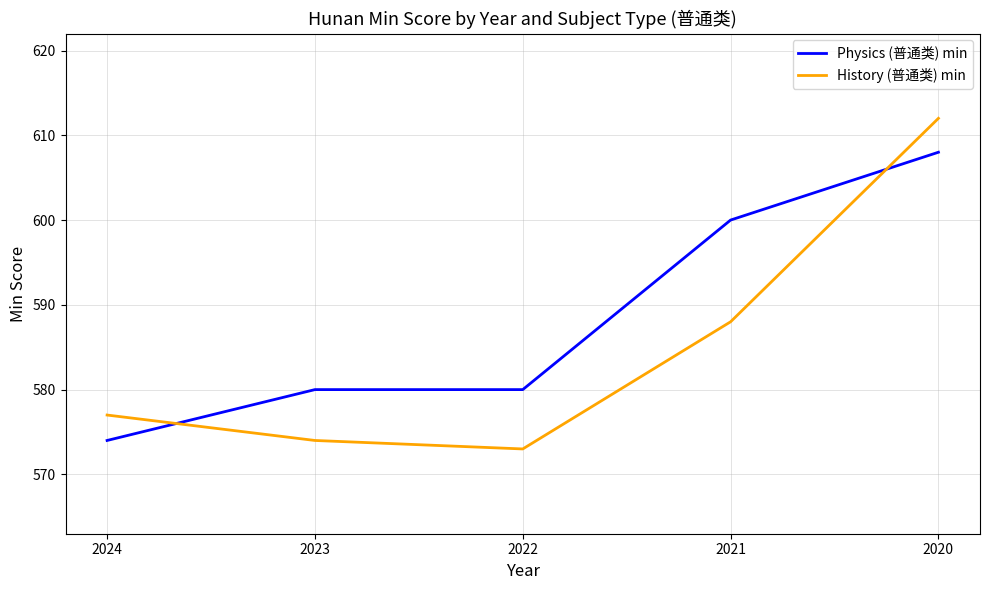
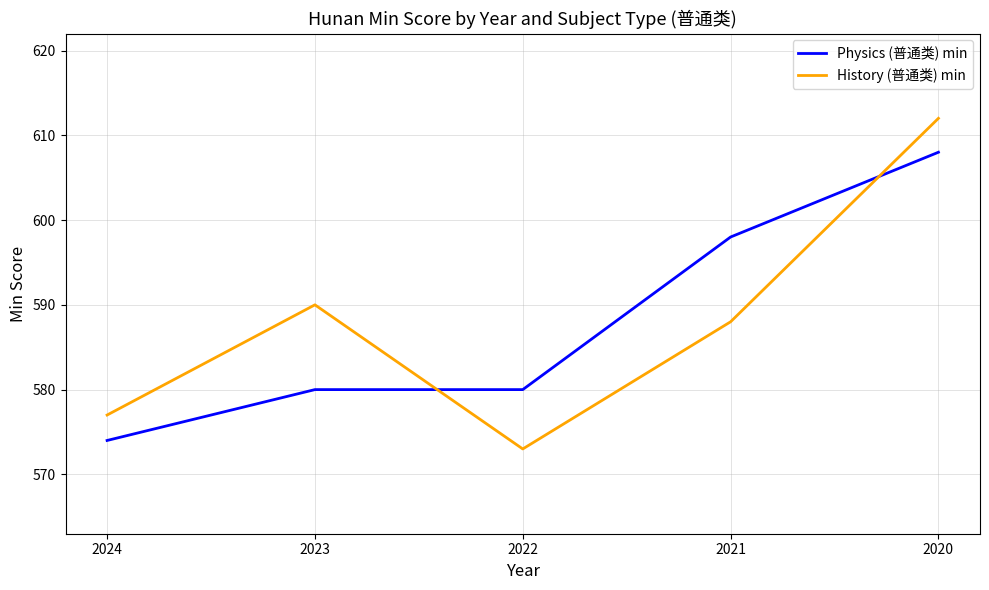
History (普通类) min, 2023: 574 -> 590
Physics (普通类) min, 2021: 600 -> 598
